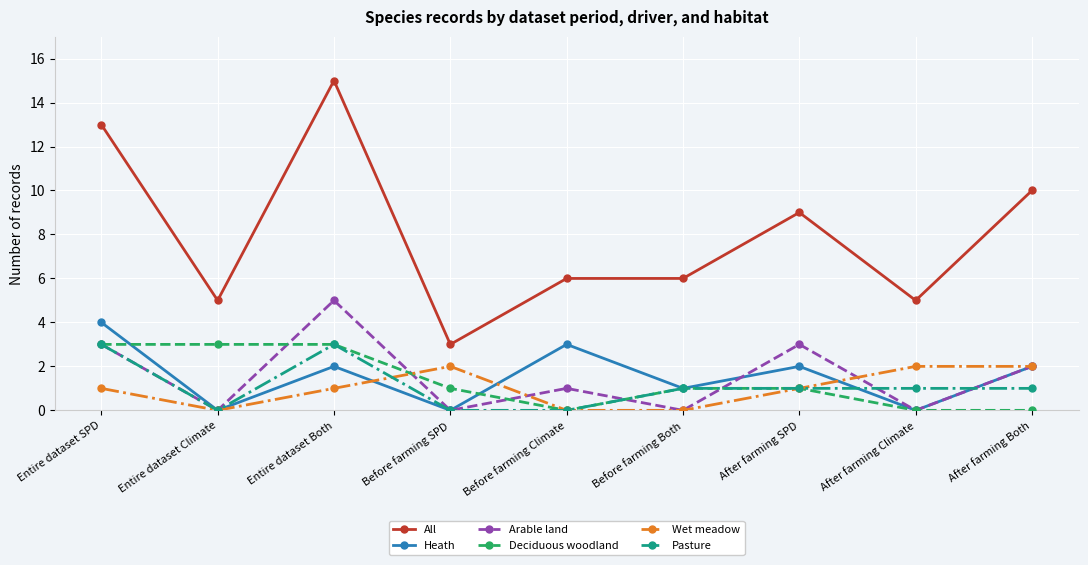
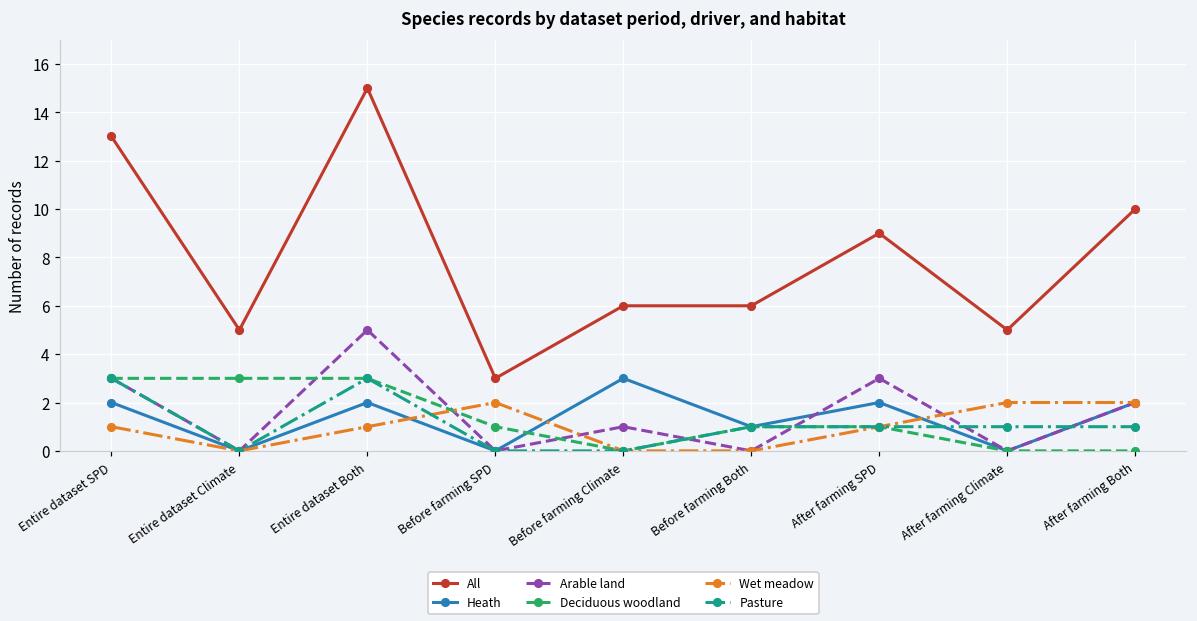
Heath, Entire dataset SPD: 4 -> 2
